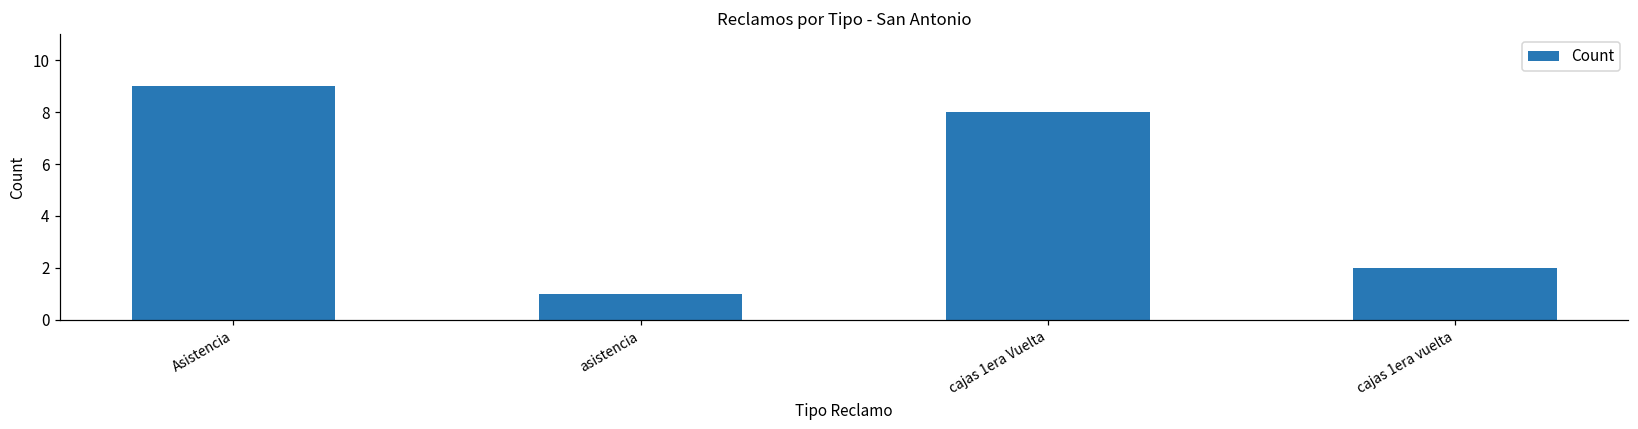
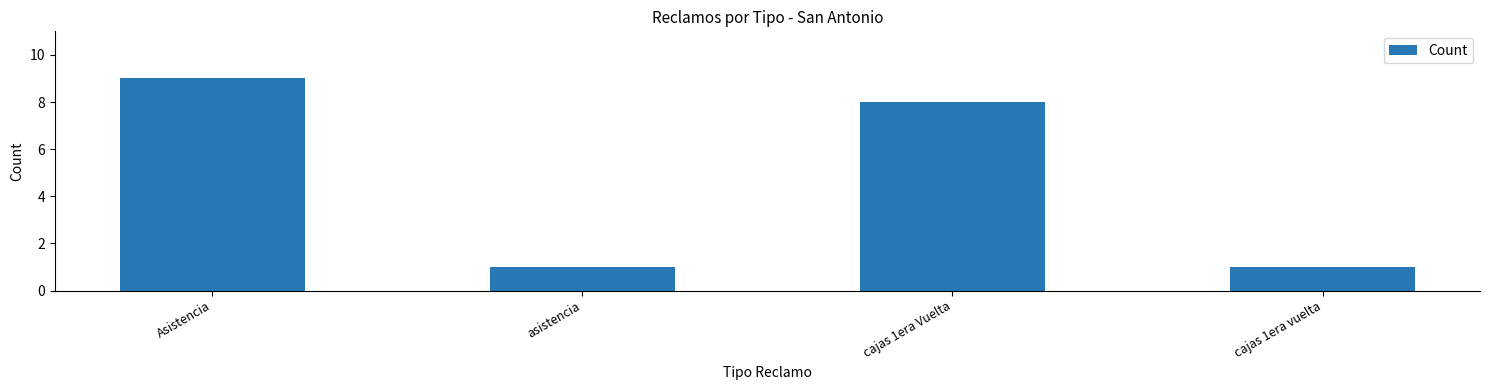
cajas 1era vuelta: 2 -> 1
